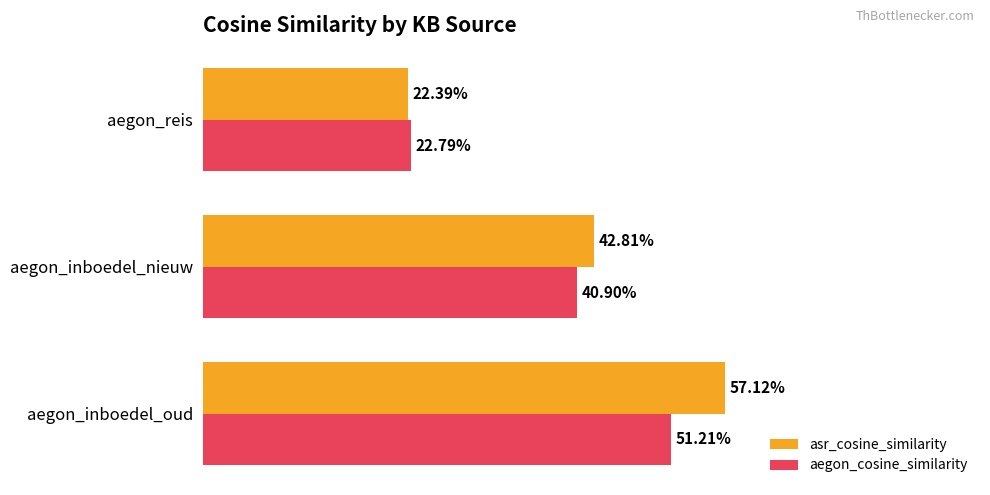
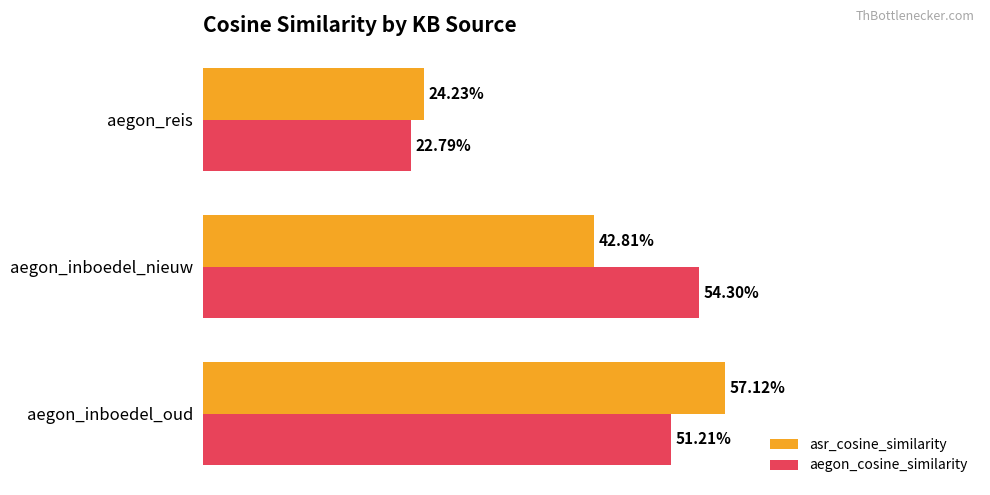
asr_cosine_similarity, aegon_reis: 22.39% -> 24.23%
aegon_cosine_similarity, aegon_inboedel_nieuw: 40.90% -> 54.30%
